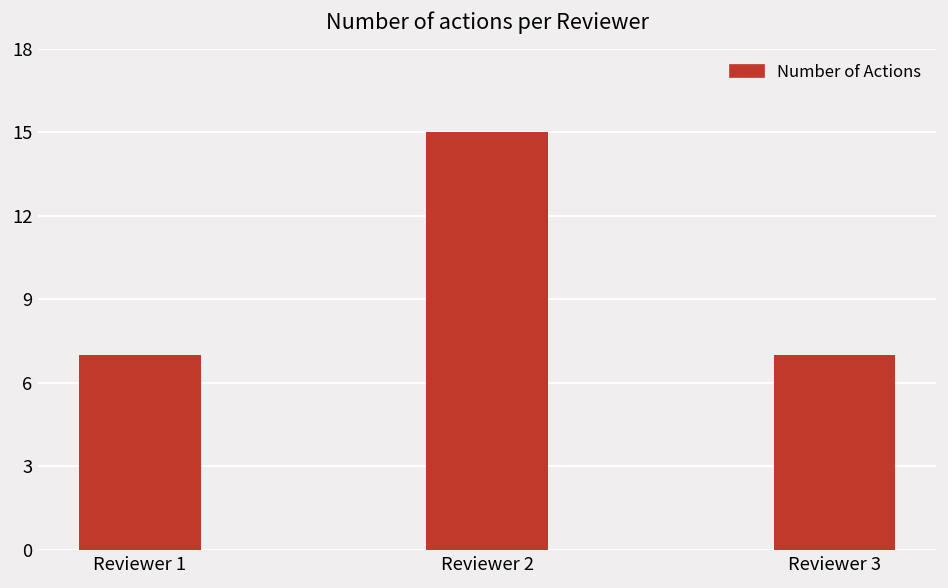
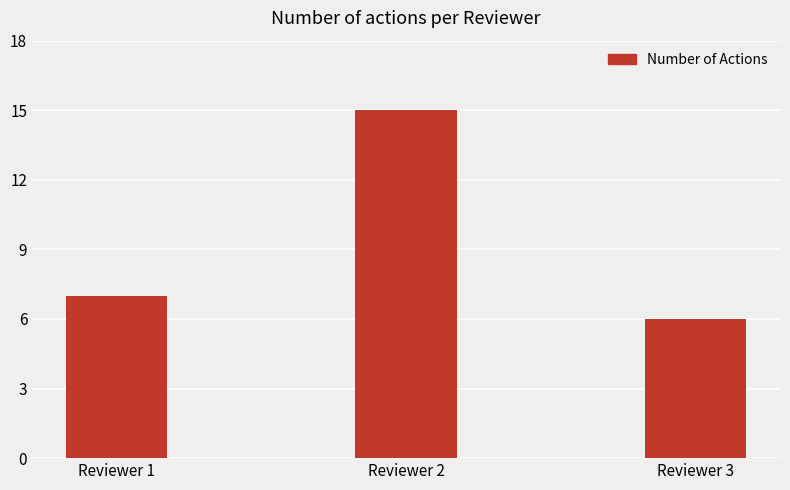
Reviewer 3: 7 -> 6
